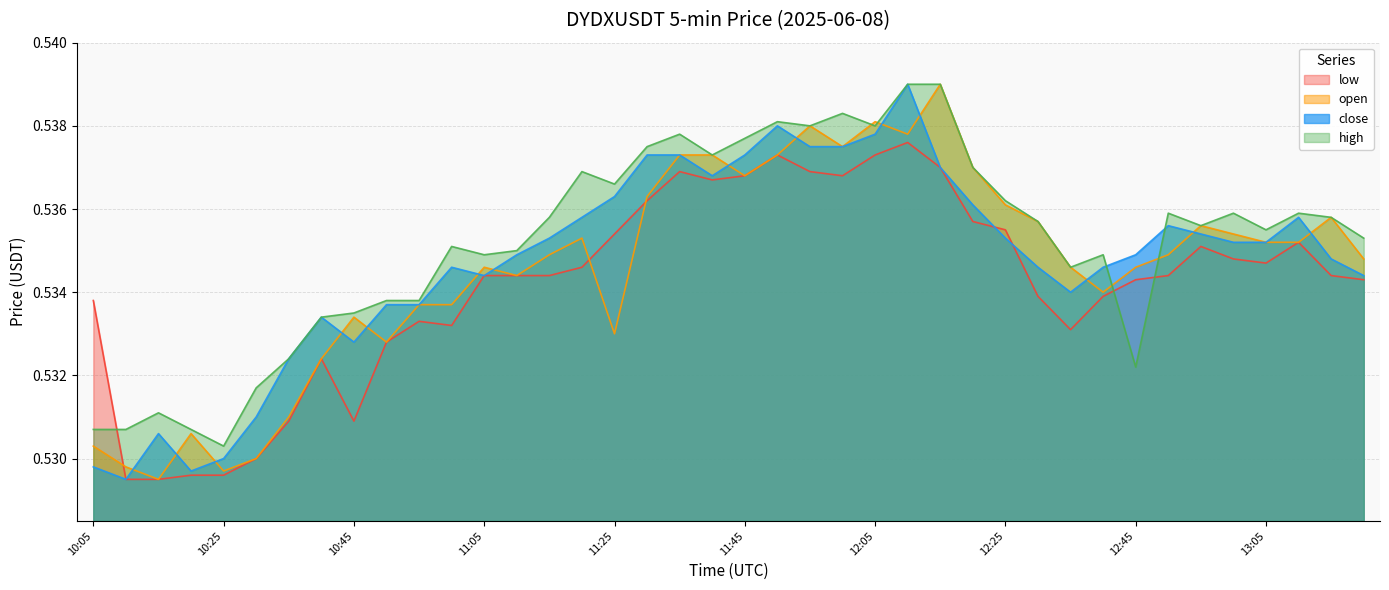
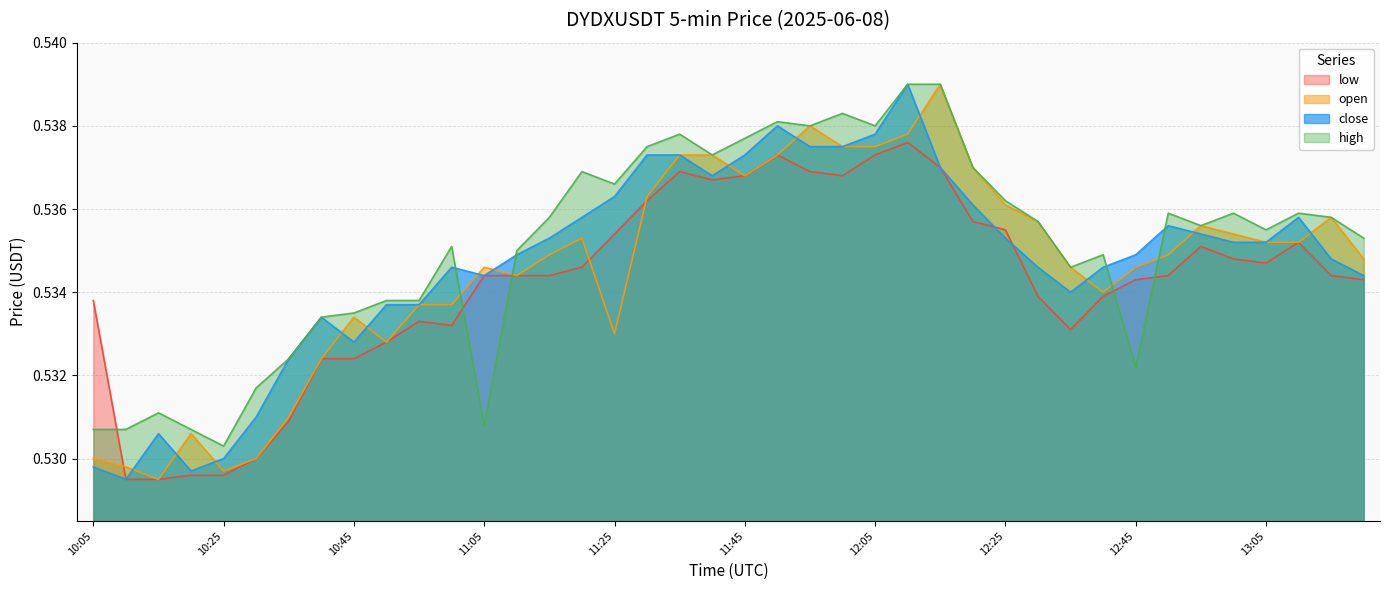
open, 10:05: 0.5303 -> 0.5300
low, 10:45: 0.5309 -> 0.5324
high, 11:05: 0.5349 -> 0.5308
open, 12:05: 0.5381 -> 0.5375
